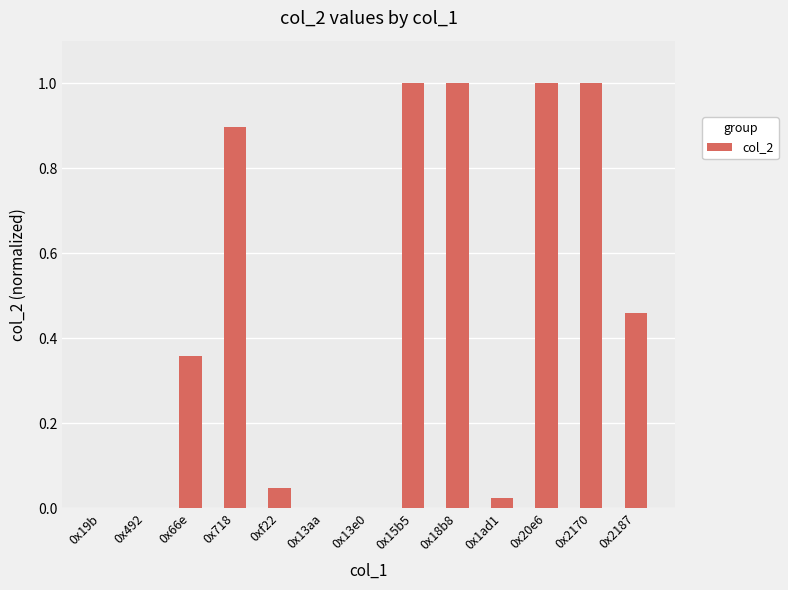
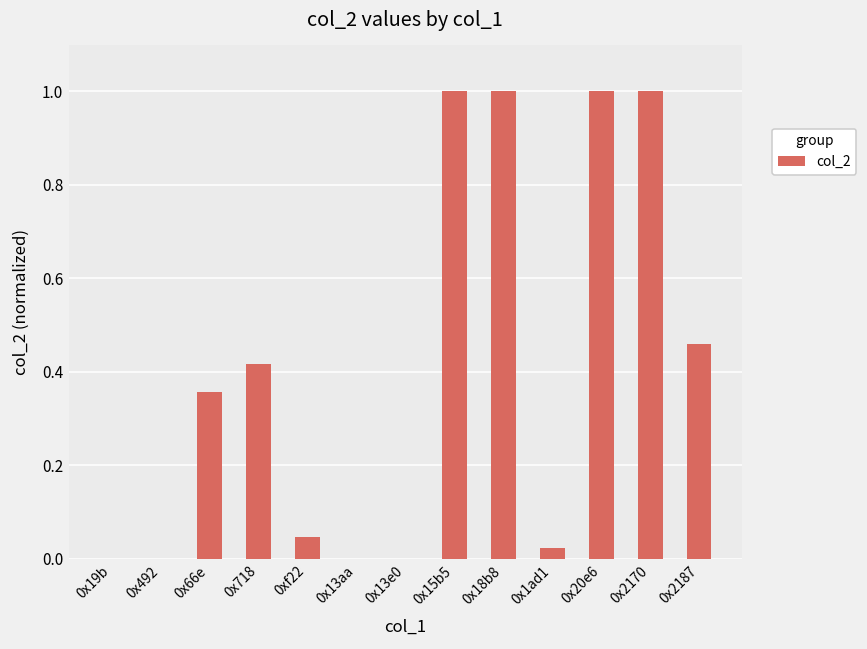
0x718: 0.90 -> 0.42
